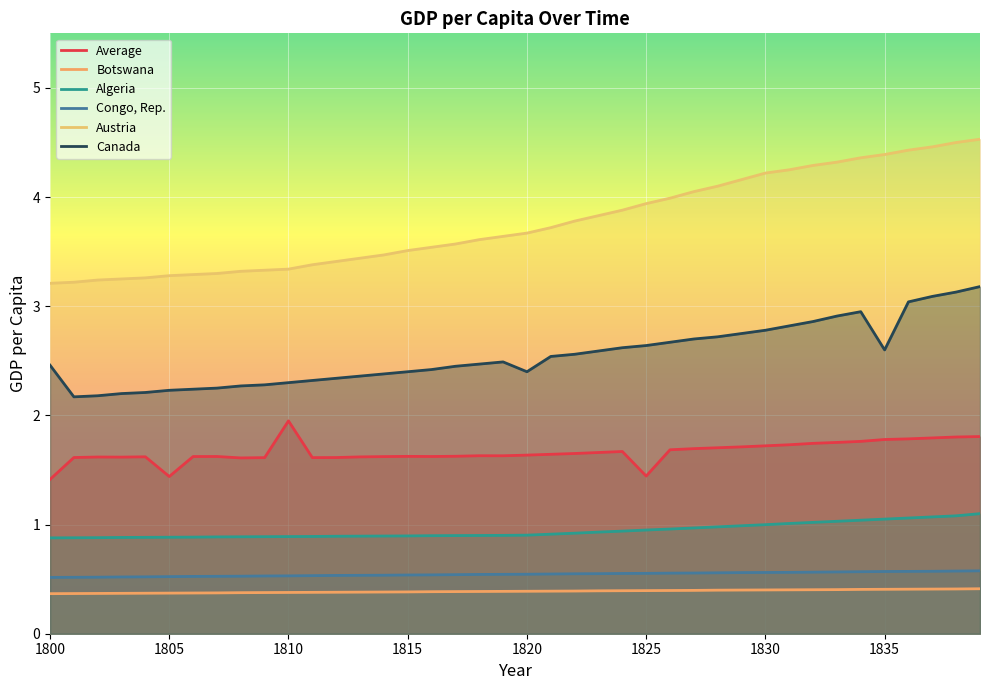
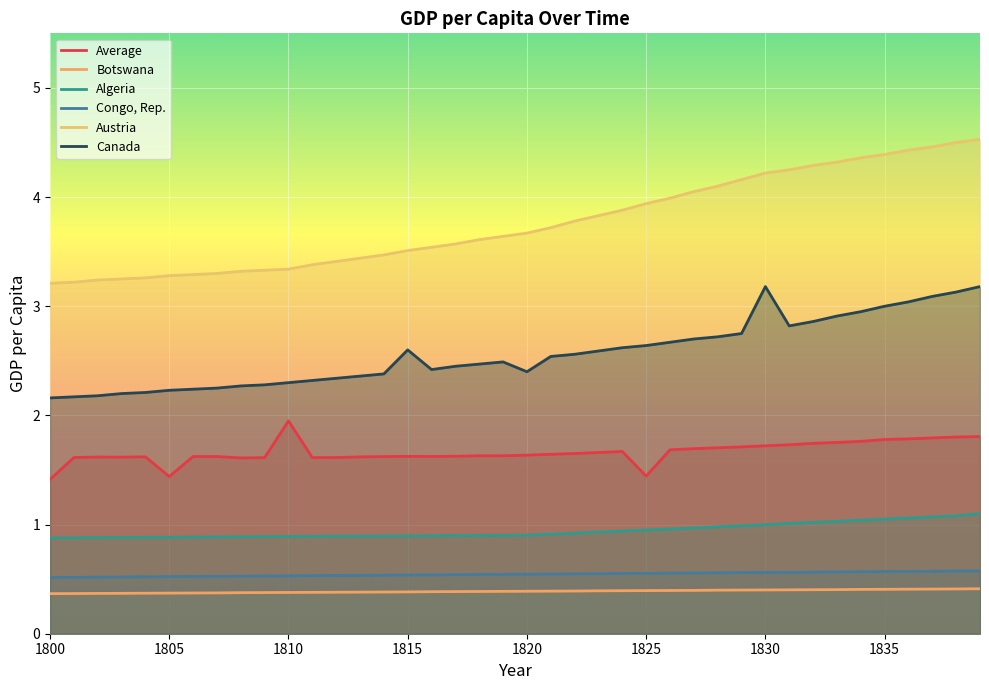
Canada, 1800: 2.46 -> 2.16
Canada, 1815: 2.4 -> 2.6
Canada, 1830: 2.78 -> 3.18
Canada, 1835: 2.6 -> 3.0
